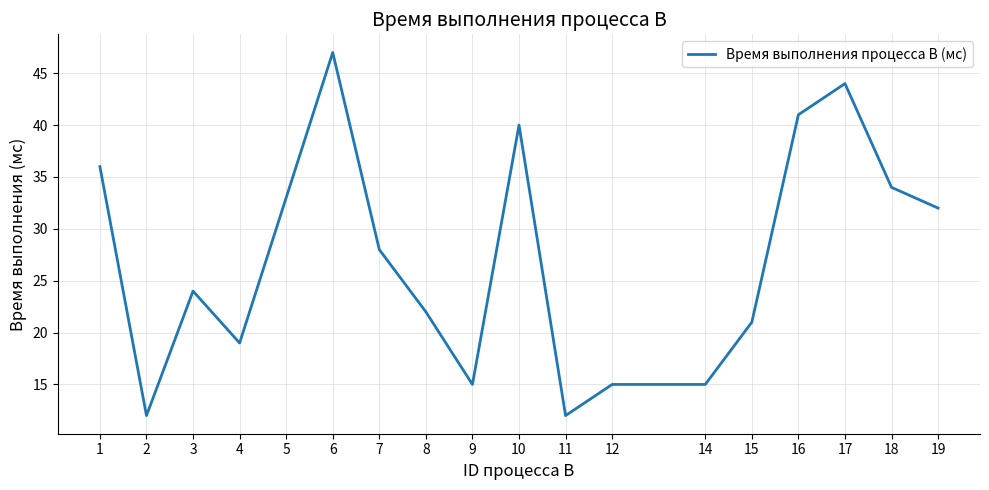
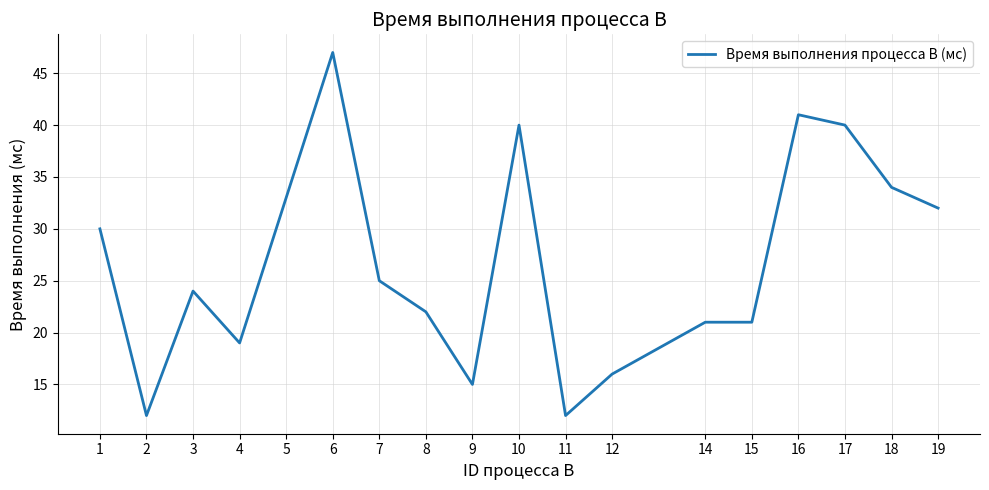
1: 36 -> 30
7: 28 -> 25
12: 15 -> 16
14: 15 -> 21
17: 44 -> 40
